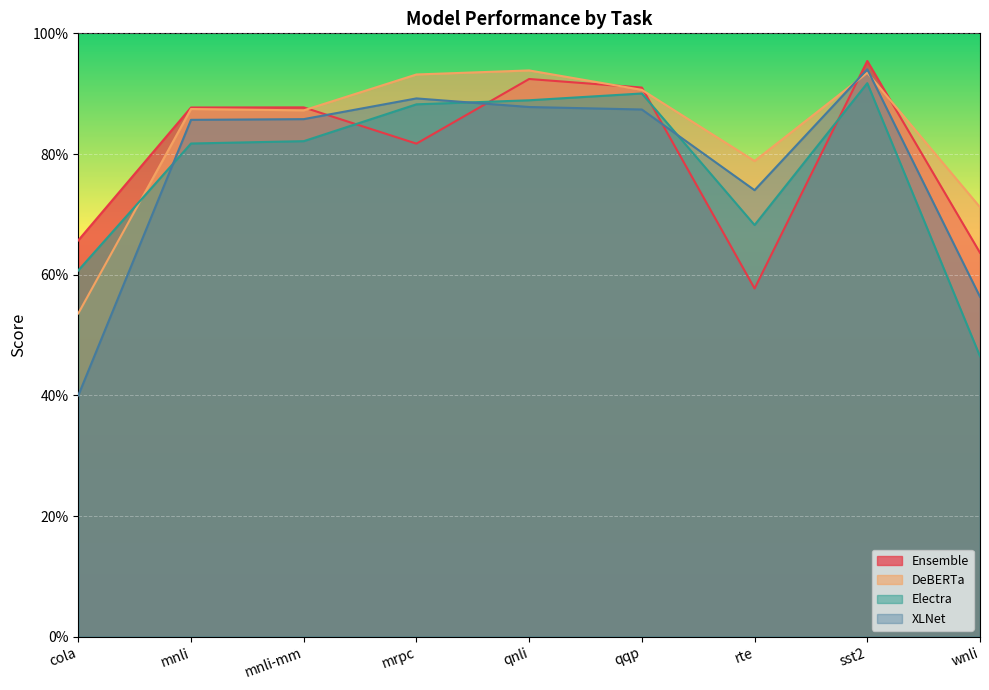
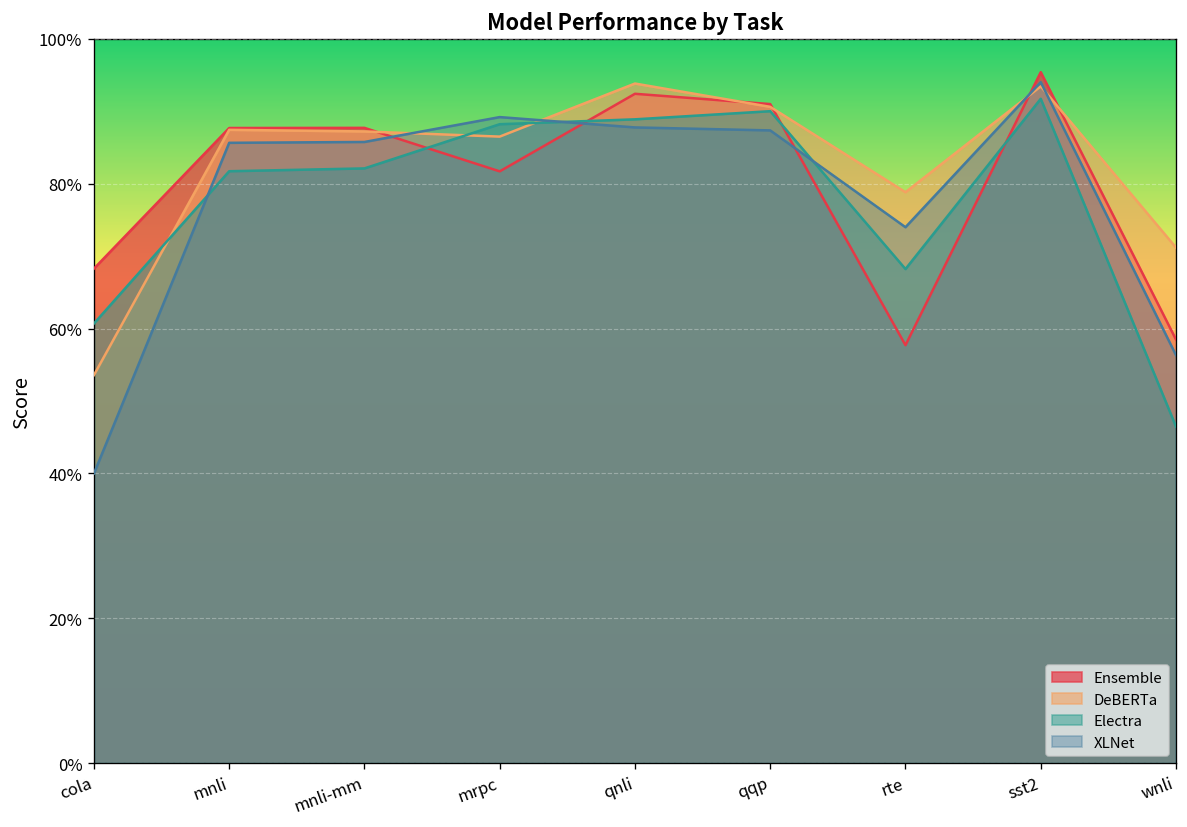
Ensemble, cola: 66% -> 68%
DeBERTa, mrpc: 93% -> 87%
Ensemble, wnli: 64% -> 58%
